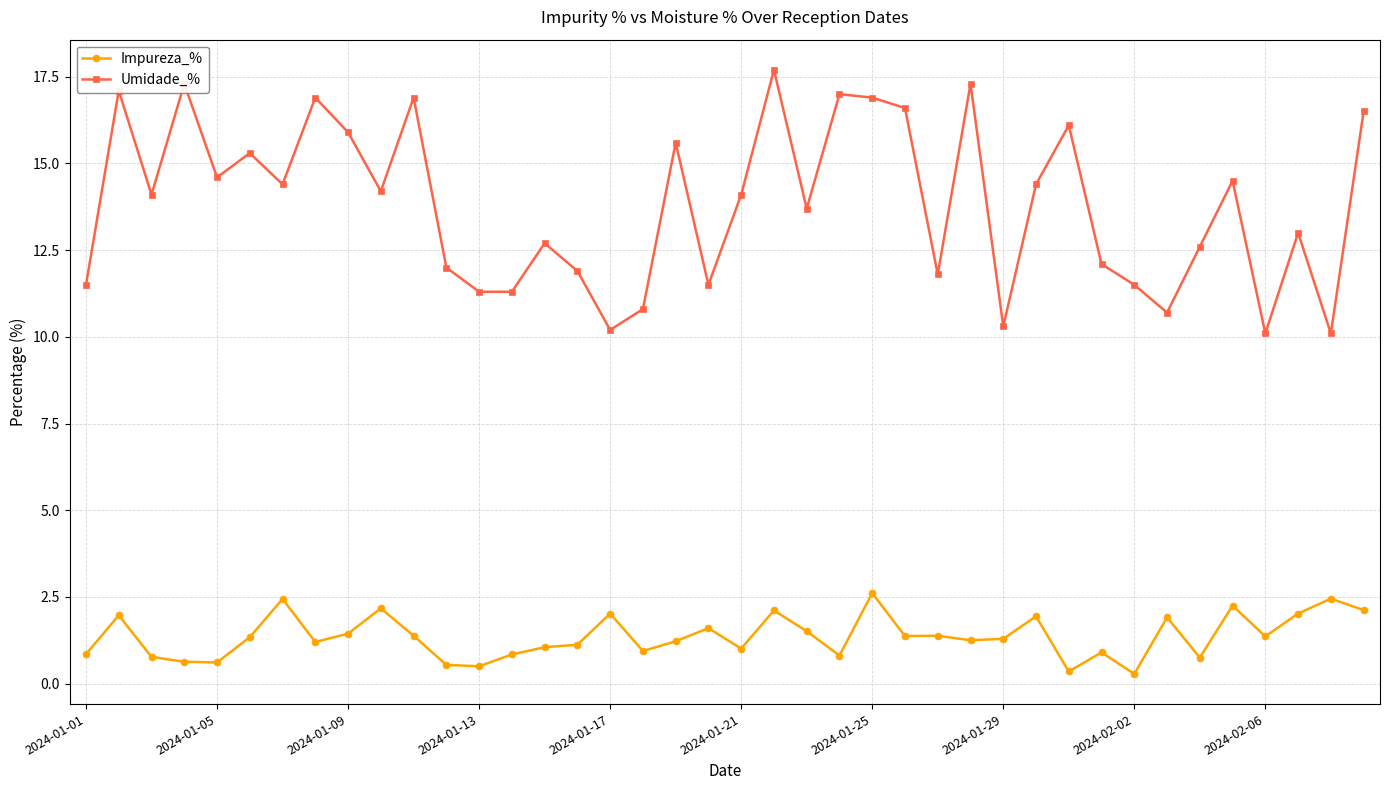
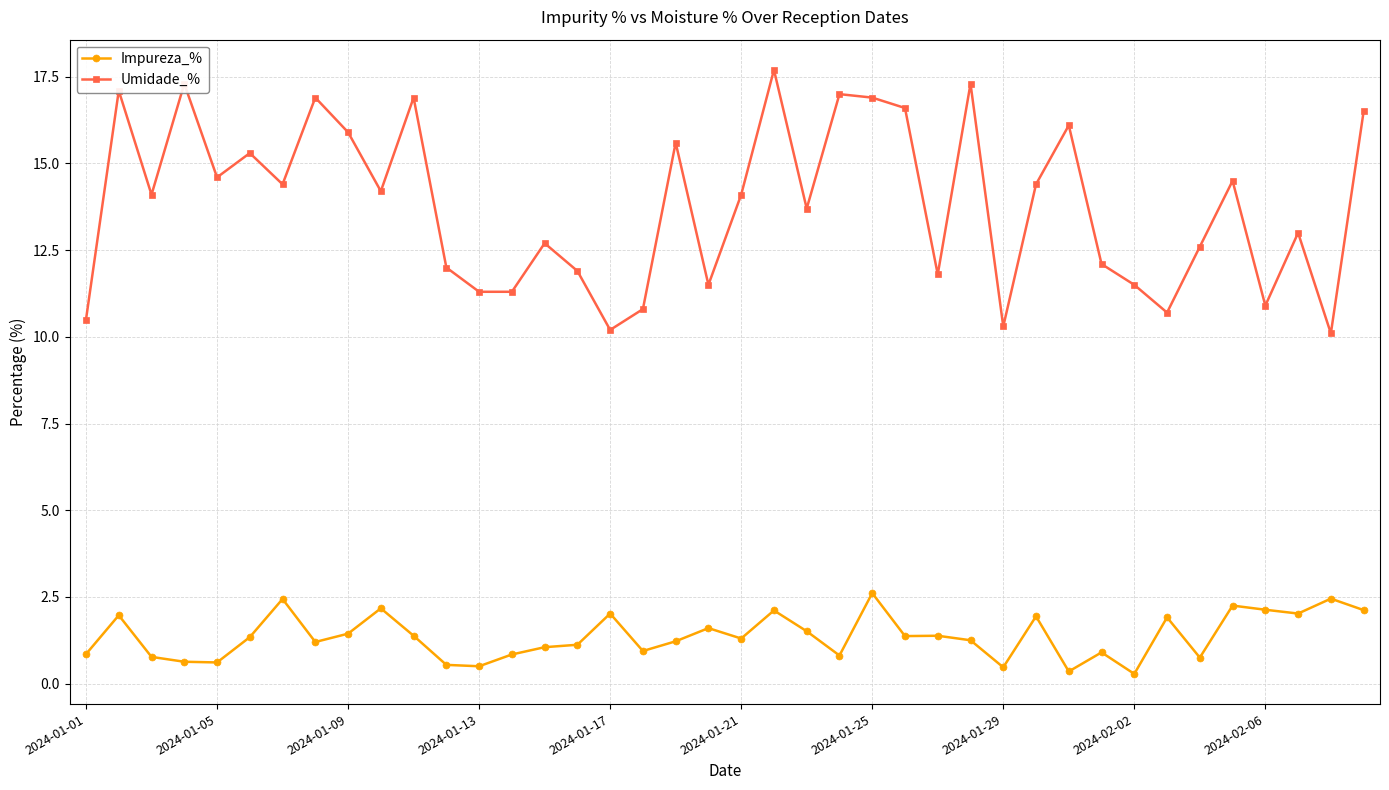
Umidade_%, 2024-01-01: 11.5 -> 10.5
Impureza_%, 2024-01-21: 1.0 -> 1.3
Impureza_%, 2024-01-29: 1.3 -> 0.5
Impureza_%, 2024-02-06: 1.4 -> 2.1
Umidade_%, 2024-02-06: 10.1 -> 10.9
